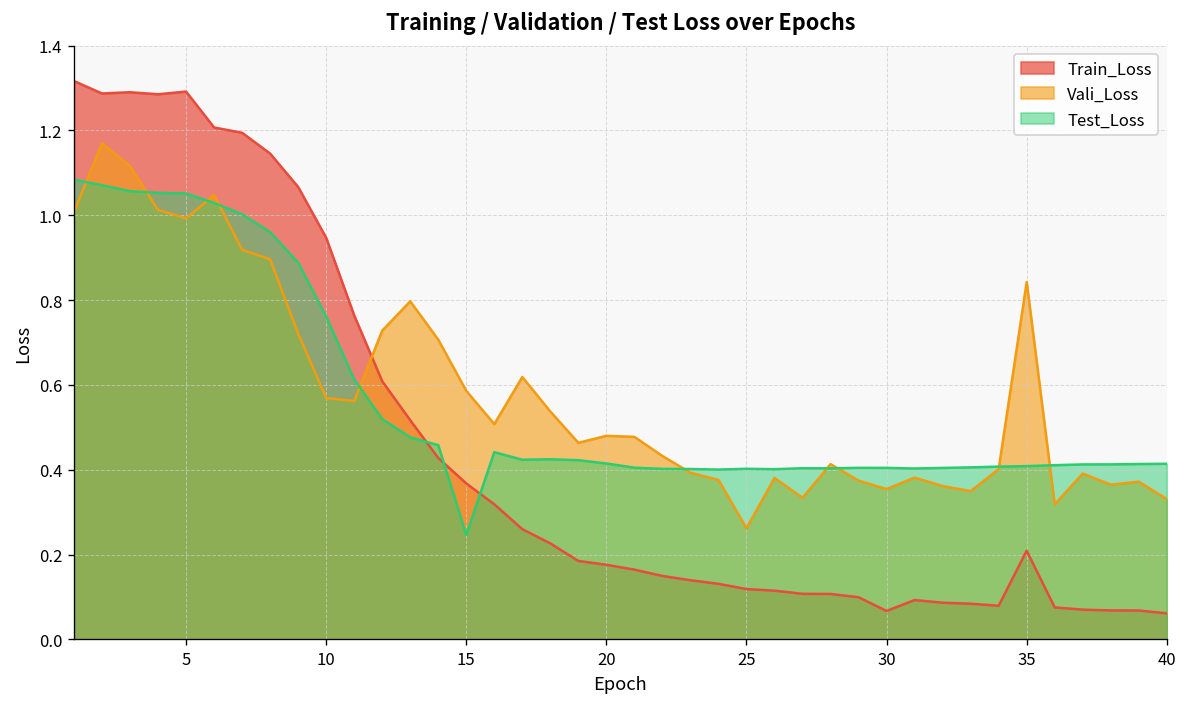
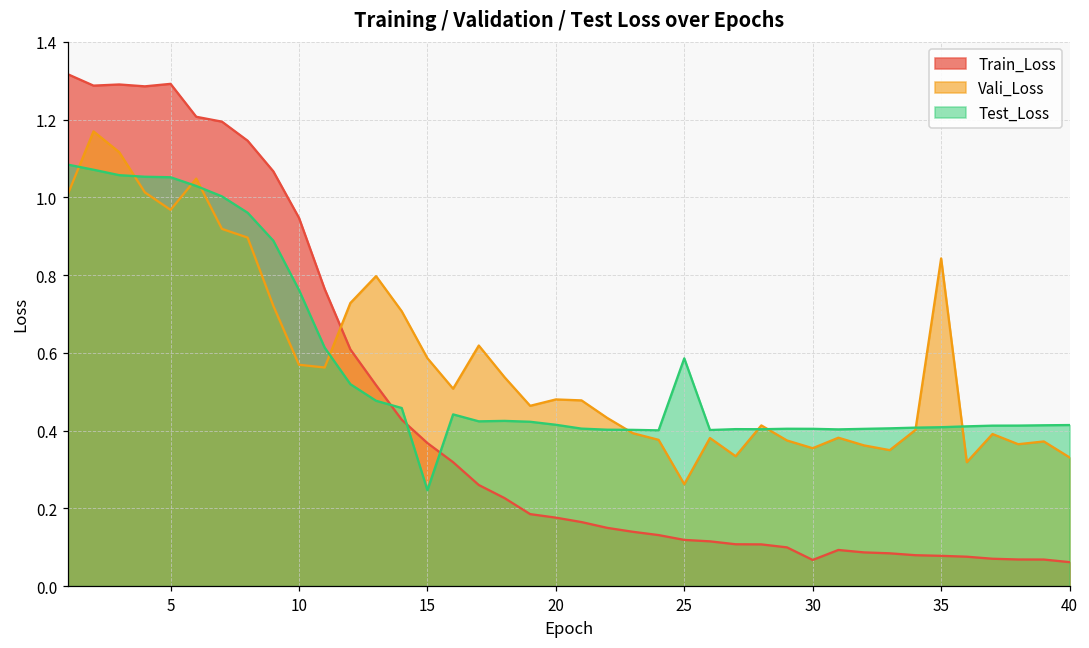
Vali_Loss, 5: 0.99 -> 0.97
Test_Loss, 25: 0.40 -> 0.59
Train_Loss, 35: 0.21 -> 0.08
